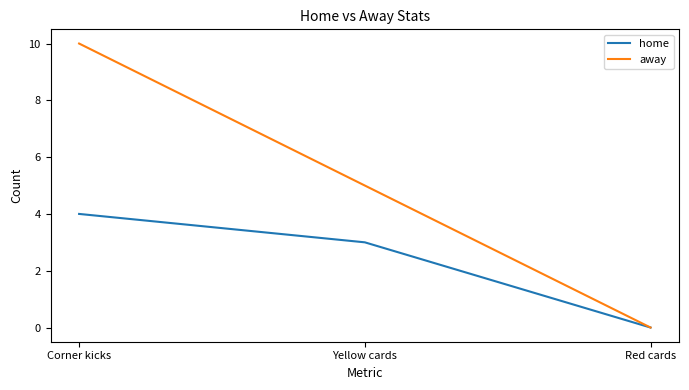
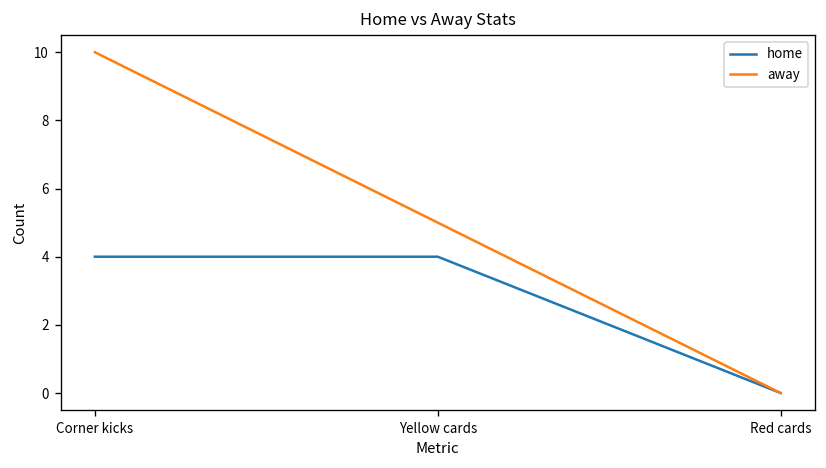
home, Yellow cards: 3 -> 4
